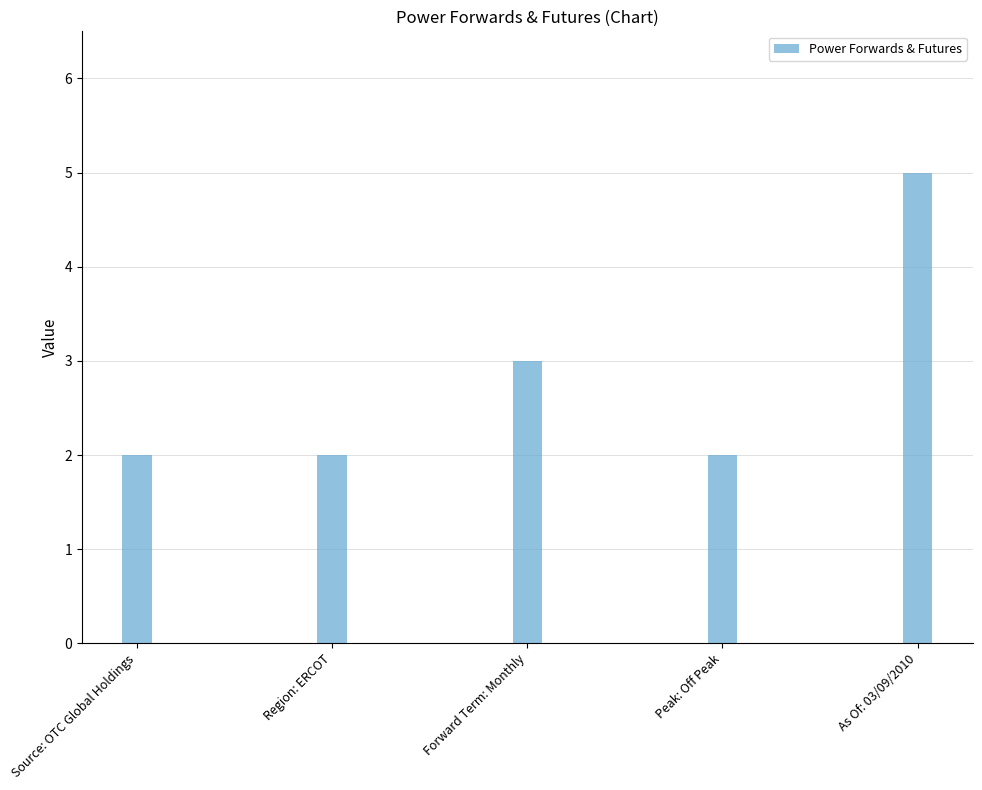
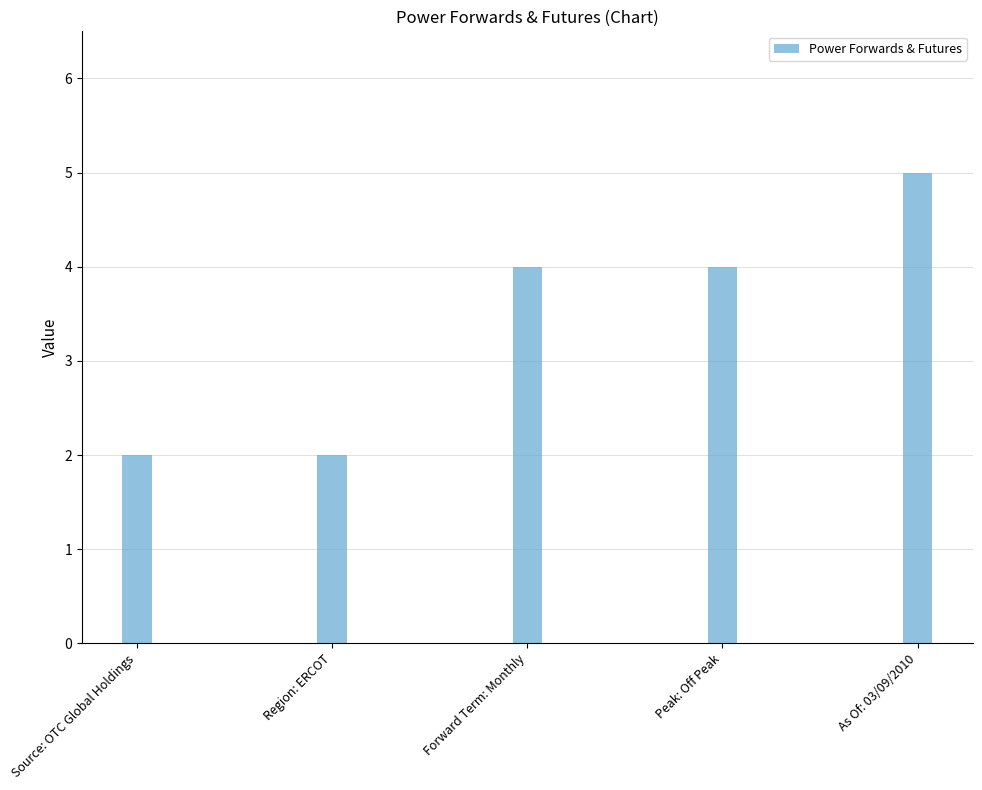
Forward Term: Monthly: 3 -> 4
Peak: Off Peak: 2 -> 4
